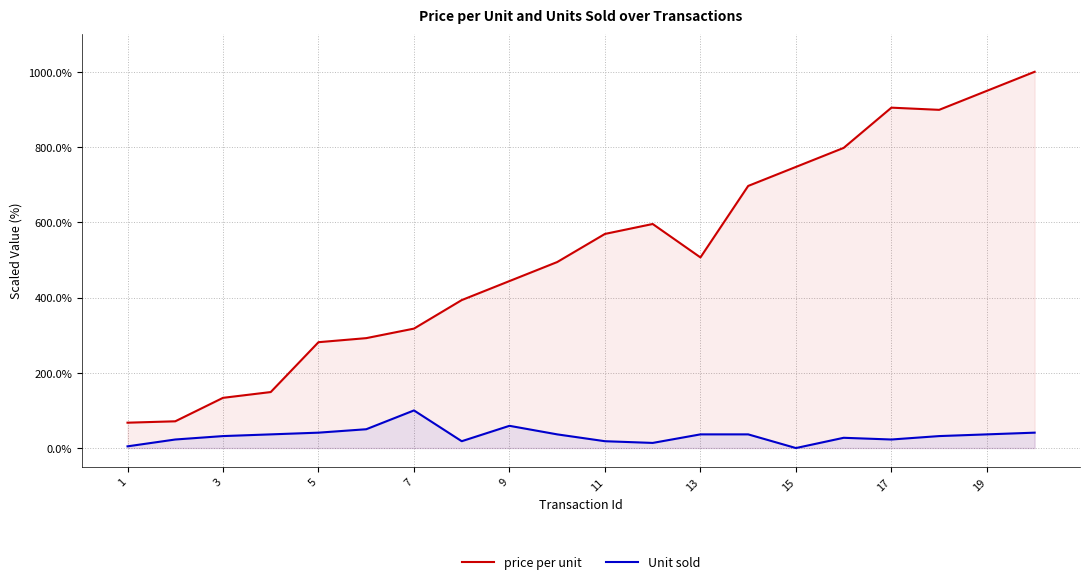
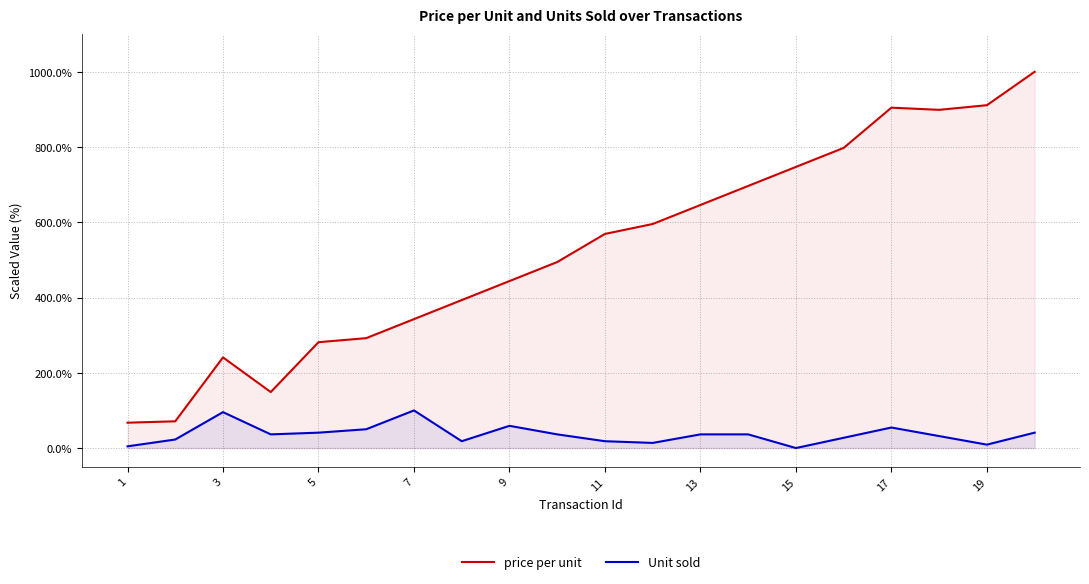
price per unit, 3: 130% -> 240%
Unit sold, 3: 30% -> 100%
price per unit, 7: 320% -> 340%
price per unit, 13: 510% -> 650%
Unit sold, 17: 20% -> 50%
price per unit, 19: 950% -> 910%
Unit sold, 19: 40% -> 10%
